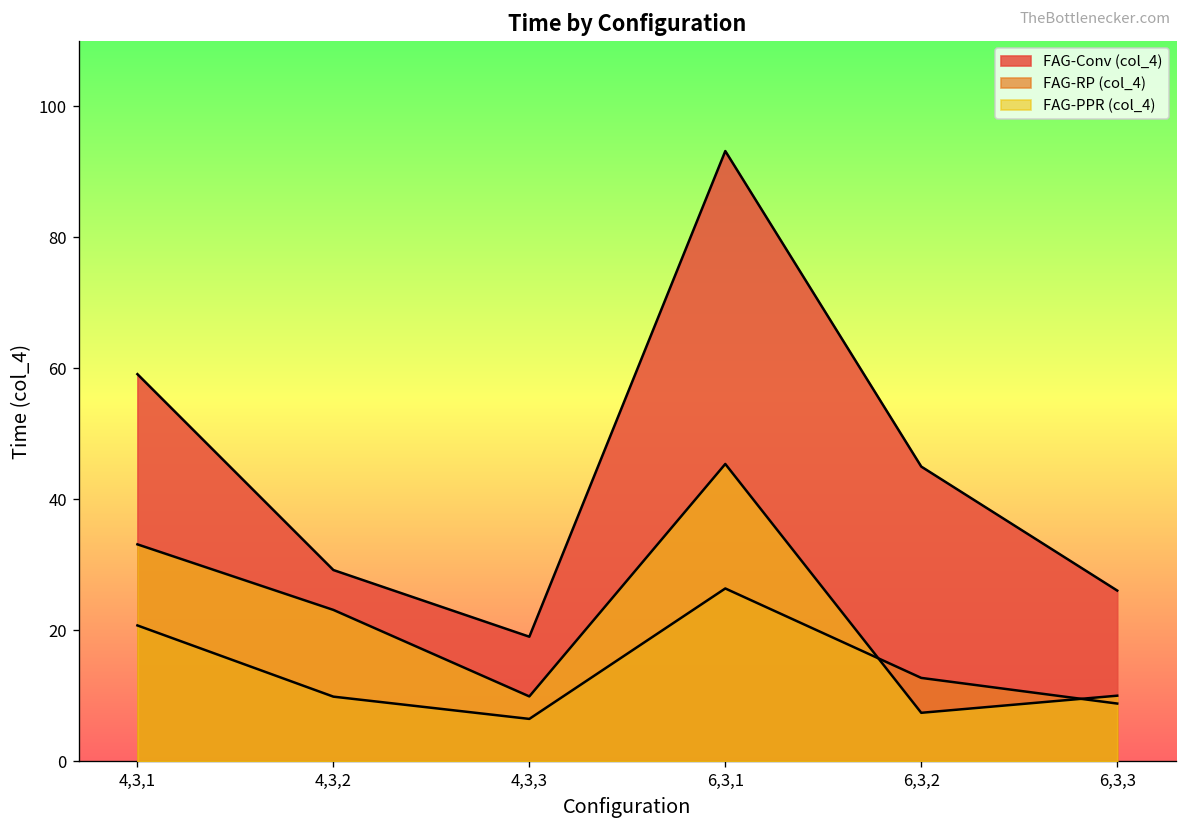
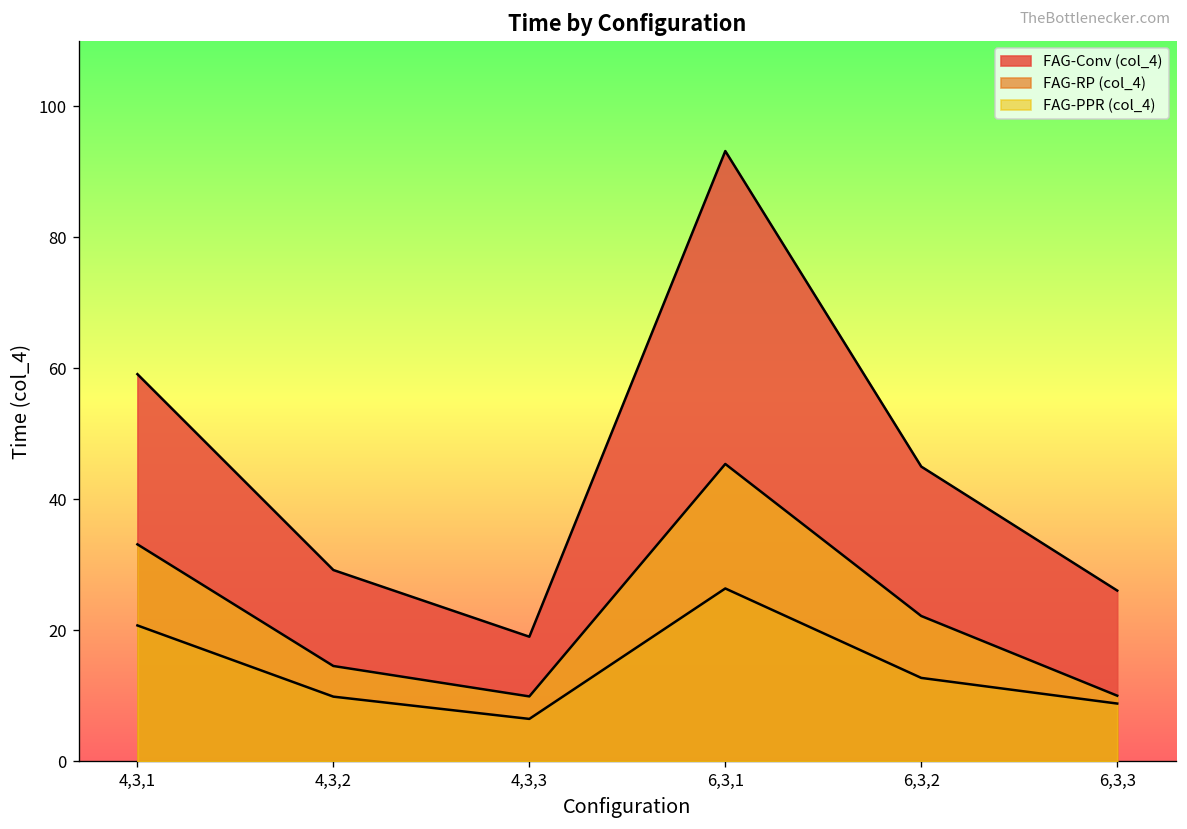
FAG-PPR (col_4), 4,3,2: 23 -> 15
FAG-PPR (col_4), 6,3,2: 7 -> 22
